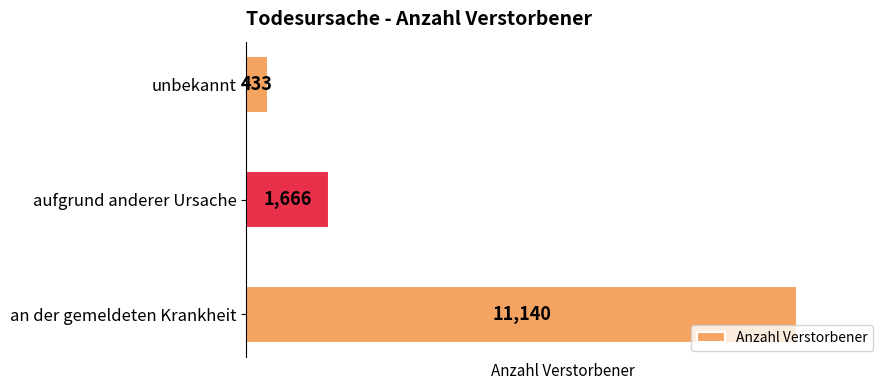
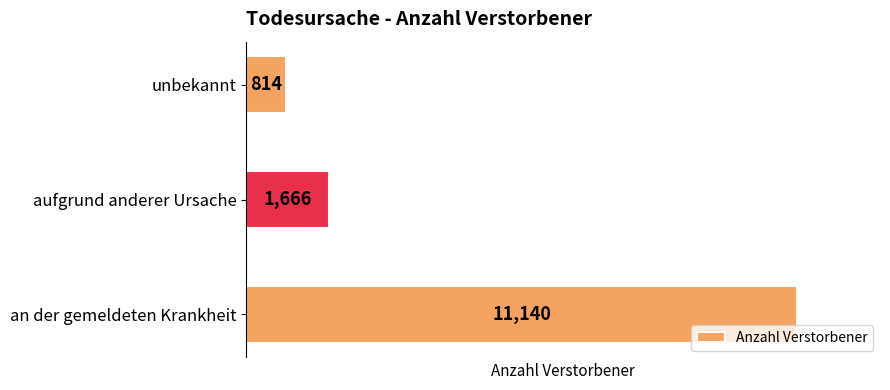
unbekannt: 433 -> 814
